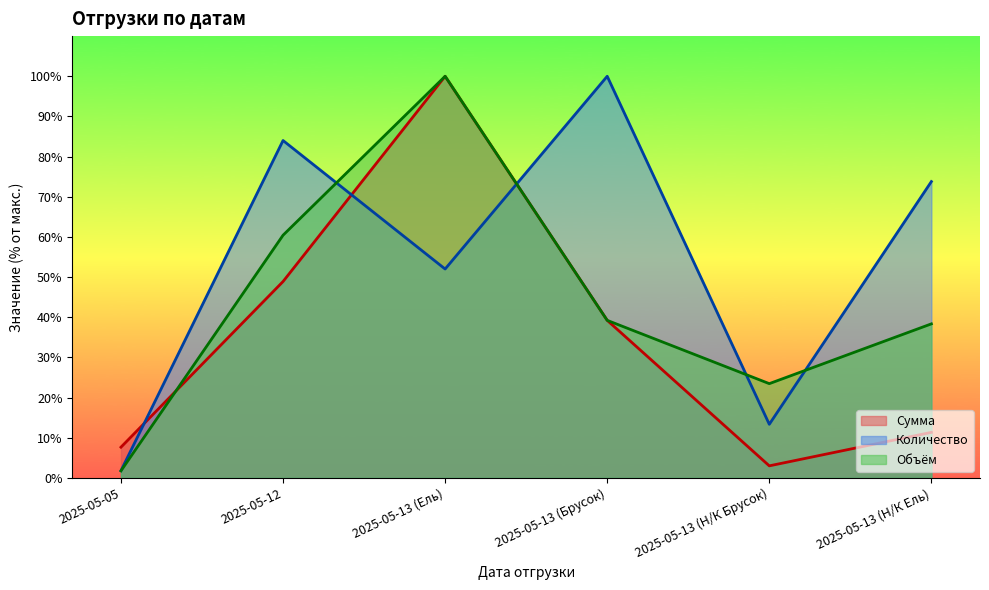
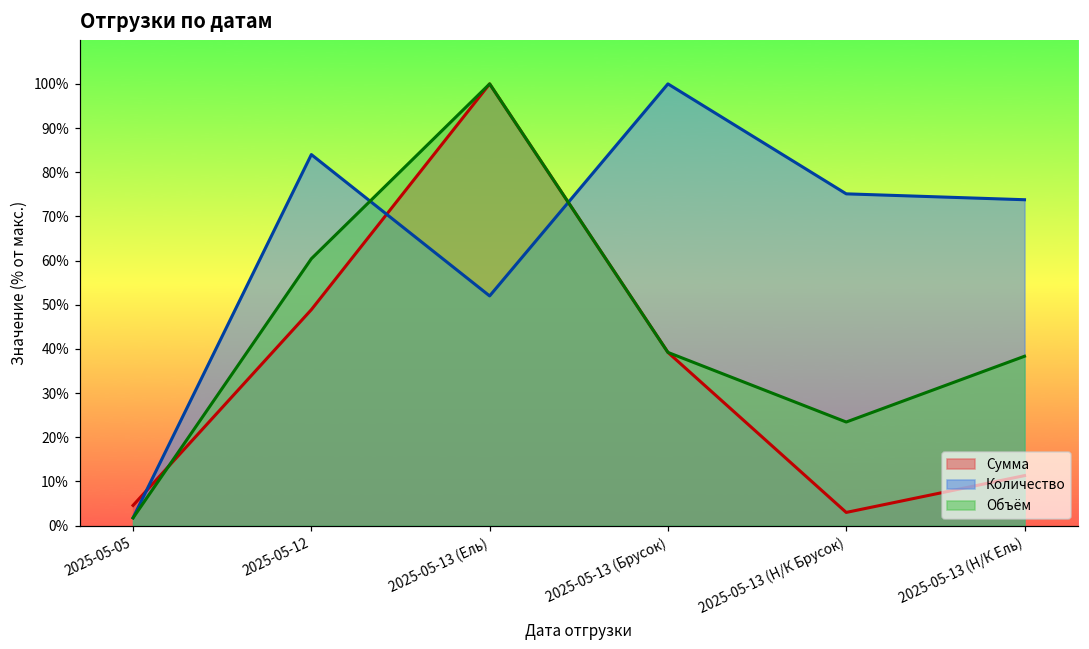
Сумма, 2025-05-05: 8% -> 5%
Количество, 2025-05-13 (Н/К Брусок): 13% -> 75%
